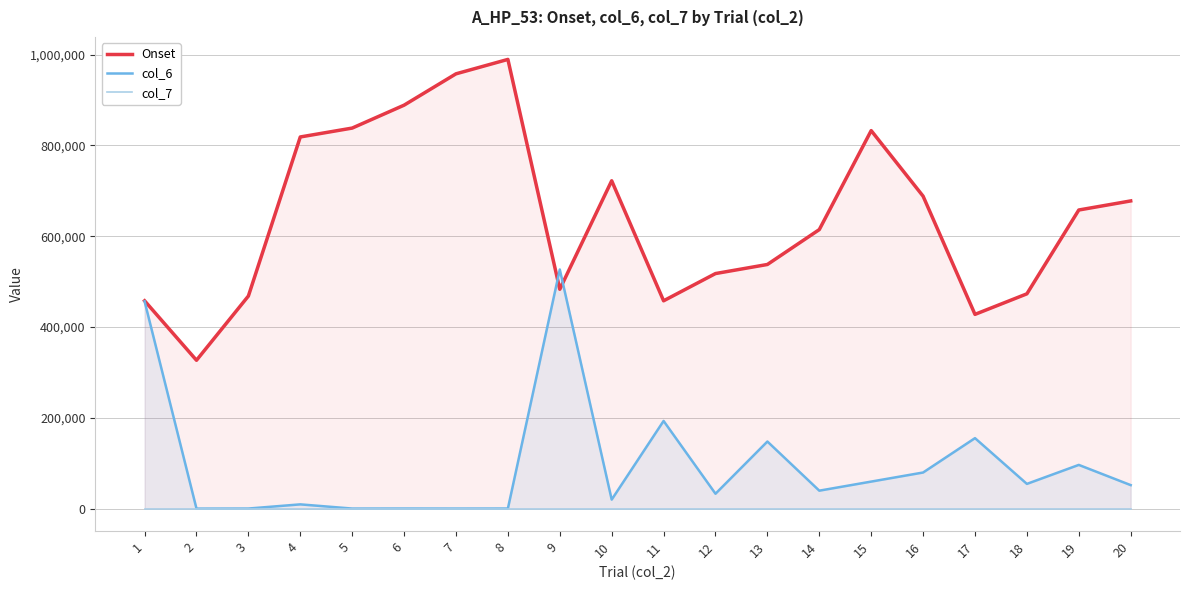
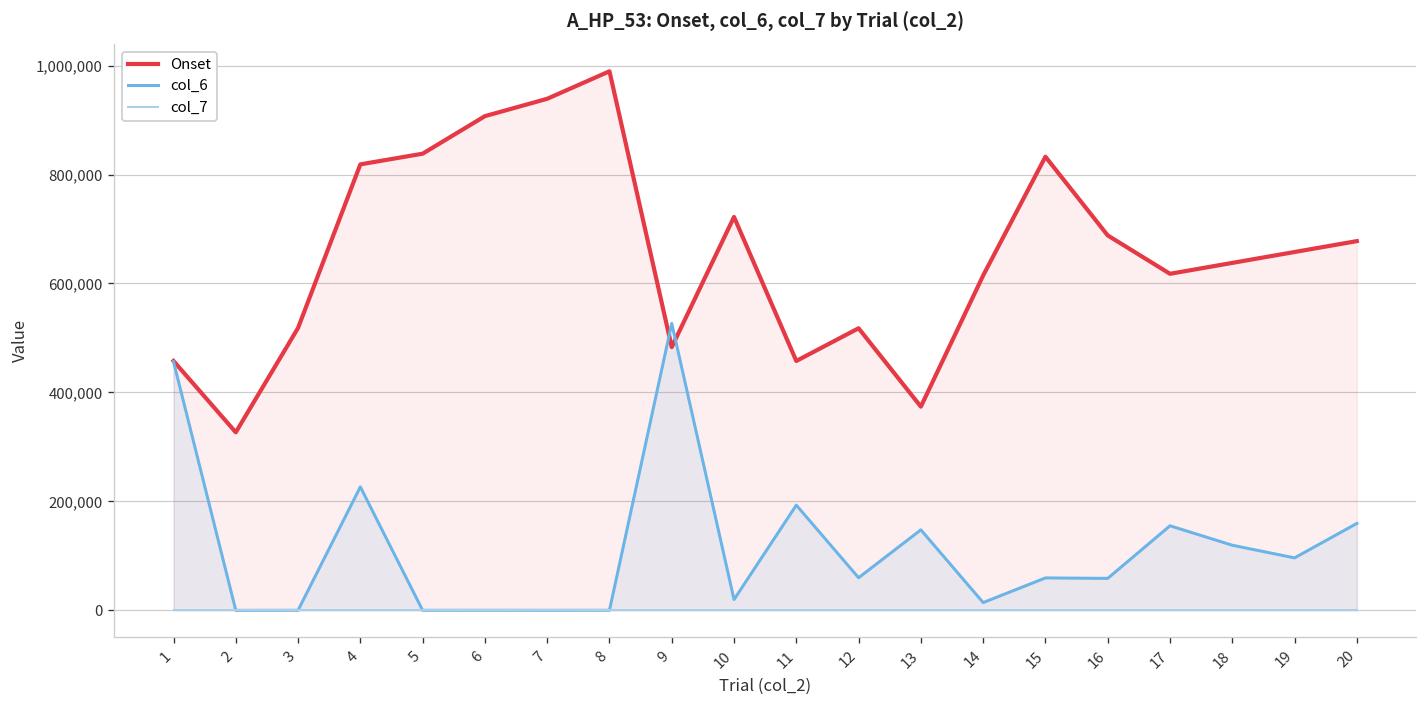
Onset, 3: 470,000 -> 520,000
col_6, 4: 10,000 -> 230,000
Onset, 6: 890,000 -> 910,000
Onset, 7: 960,000 -> 940,000
col_6, 12: 30,000 -> 60,000
Onset, 13: 540,000 -> 370,000
col_6, 14: 40,000 -> 10,000
col_6, 16: 80,000 -> 60,000
Onset, 17: 430,000 -> 620,000
Onset, 18: 470,000 -> 640,000
col_6, 18: 50,000 -> 120,000
col_6, 20: 50,000 -> 160,000
